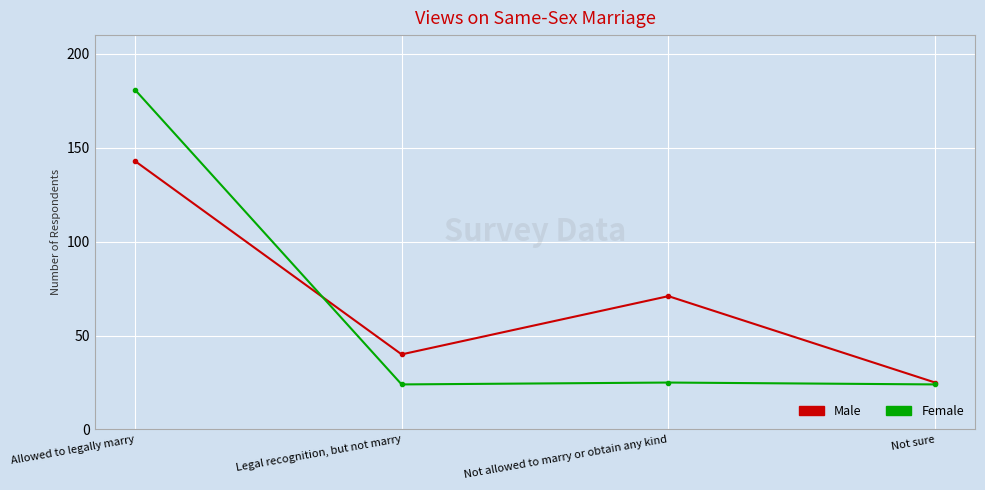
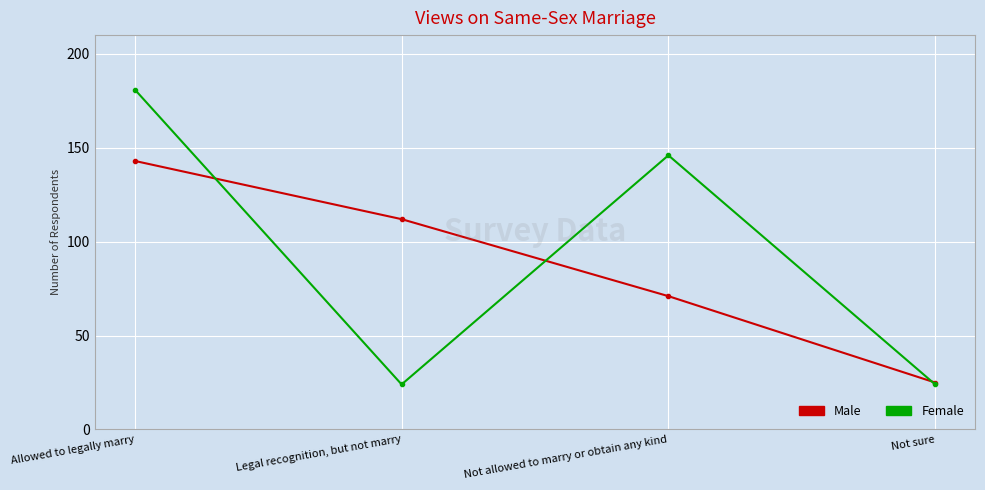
Male, Legal recognition, but not marry: 40 -> 112
Female, Not allowed to marry or obtain any kind: 25 -> 146
